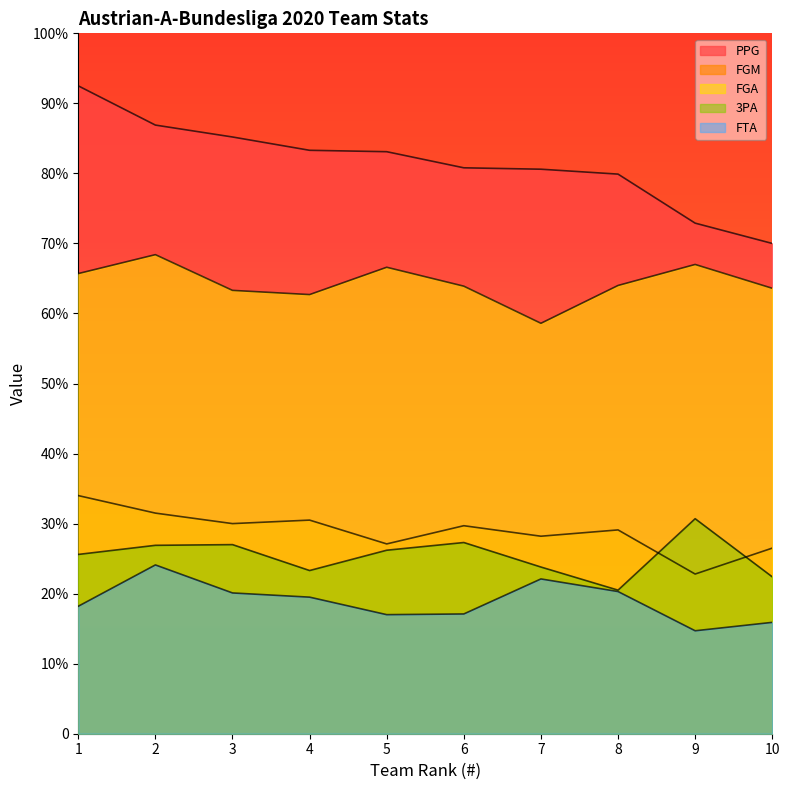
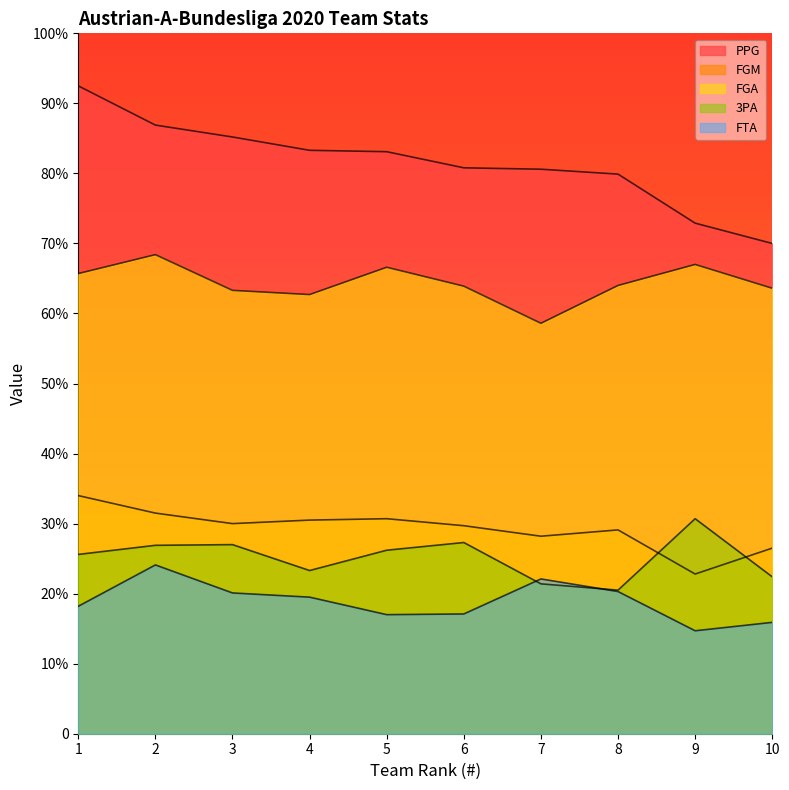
FGM, 5: 27% -> 31%
3PA, 7: 24% -> 21%
